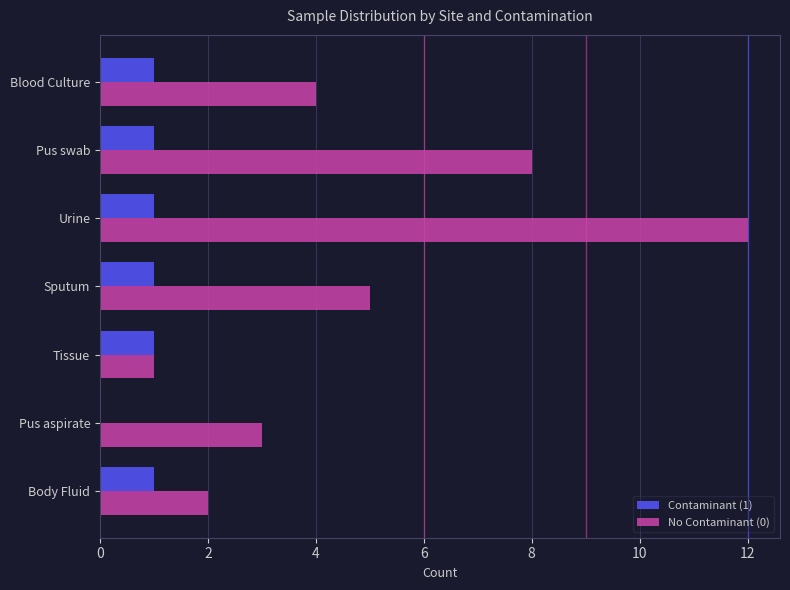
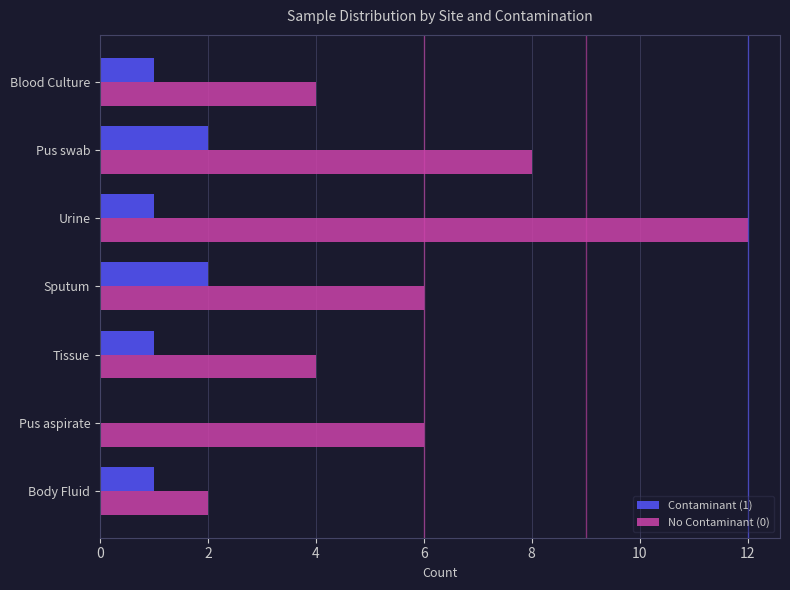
Contaminant (1), Pus swab: 1 -> 2
Contaminant (1), Sputum: 1 -> 2
No Contaminant (0), Sputum: 5 -> 6
No Contaminant (0), Tissue: 1 -> 4
No Contaminant (0), Pus aspirate: 3 -> 6
